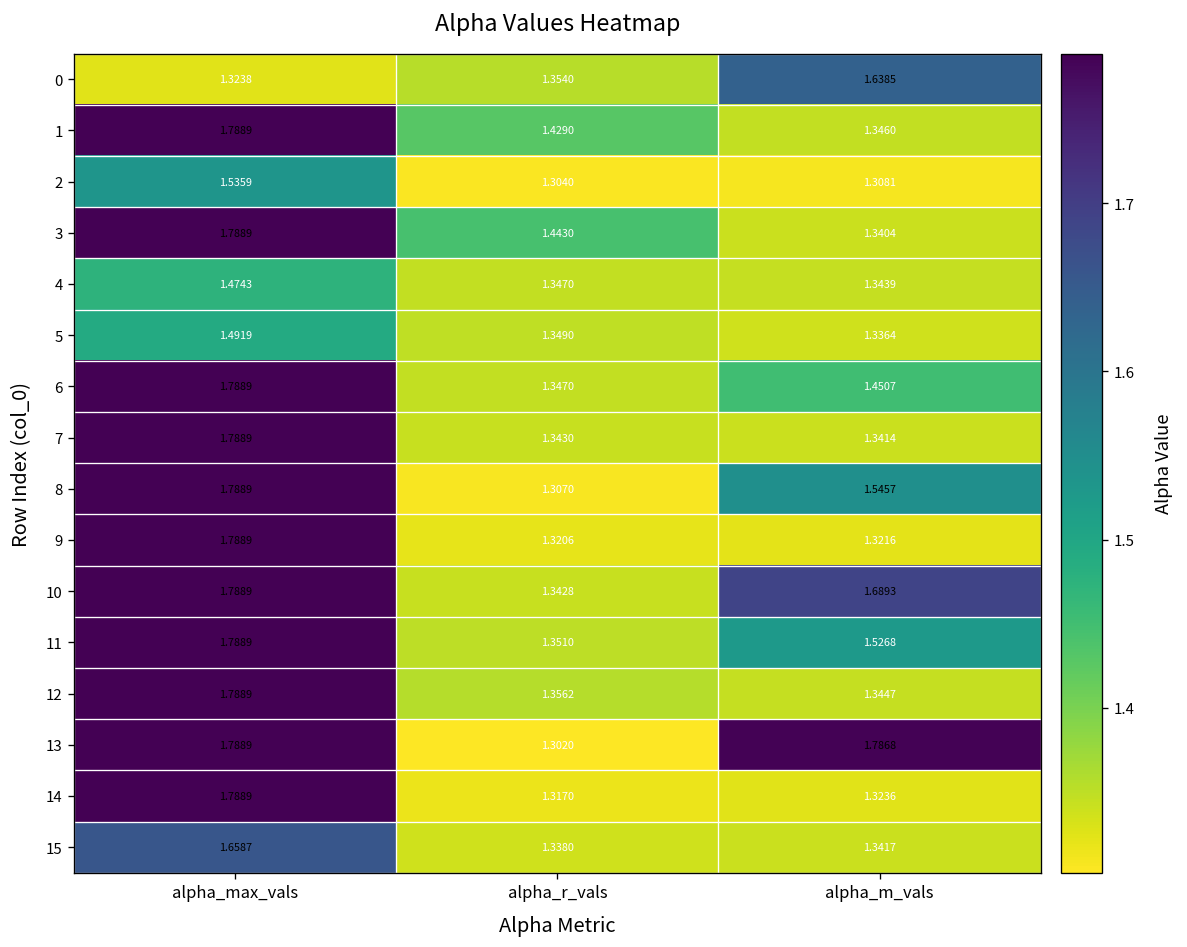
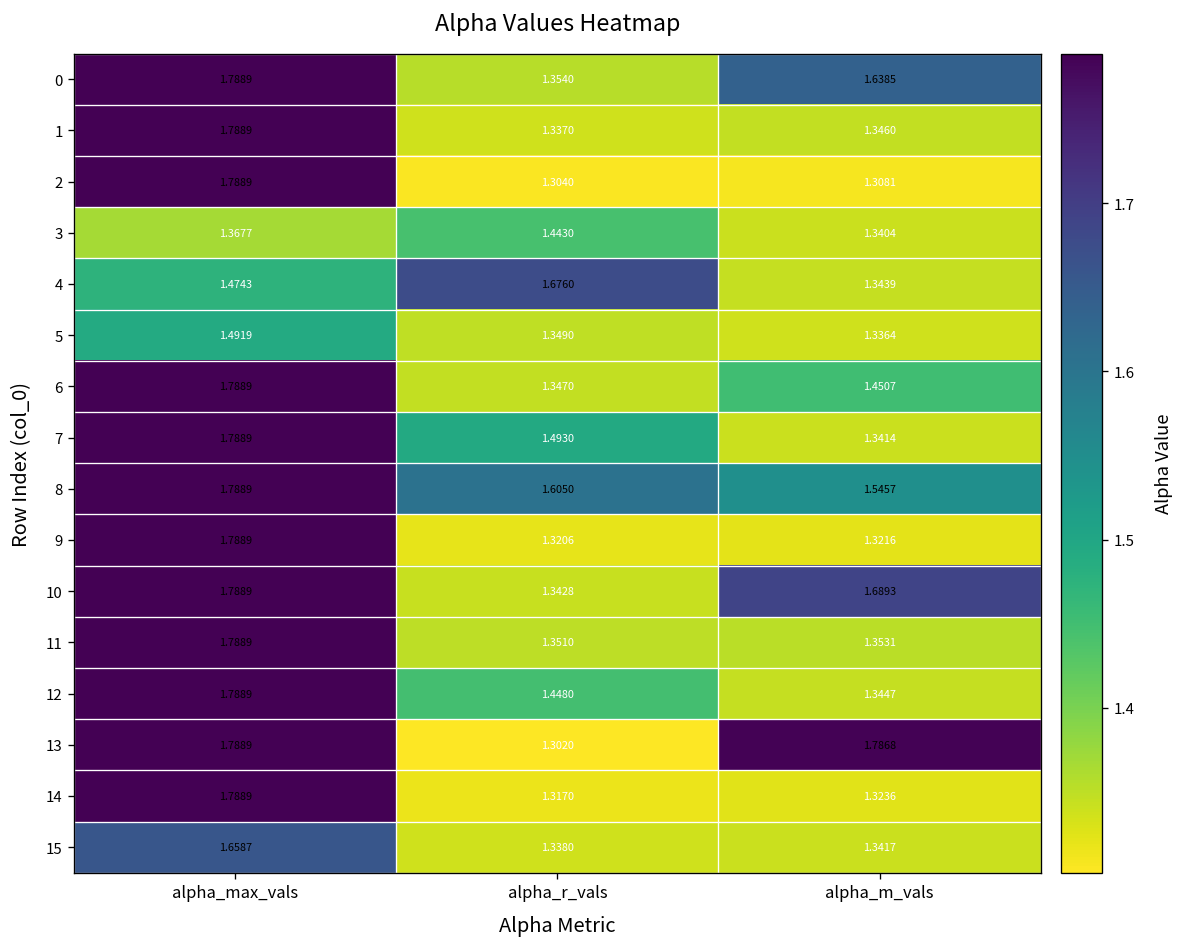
0, alpha_max_vals: 1.3238 -> 1.7889
1, alpha_r_vals: 1.4290 -> 1.3370
2, alpha_max_vals: 1.5359 -> 1.7889
3, alpha_max_vals: 1.7889 -> 1.3677
4, alpha_r_vals: 1.3470 -> 1.6760
7, alpha_r_vals: 1.3430 -> 1.4930
8, alpha_r_vals: 1.3070 -> 1.6050
11, alpha_m_vals: 1.5268 -> 1.3531
12, alpha_r_vals: 1.3562 -> 1.4480
